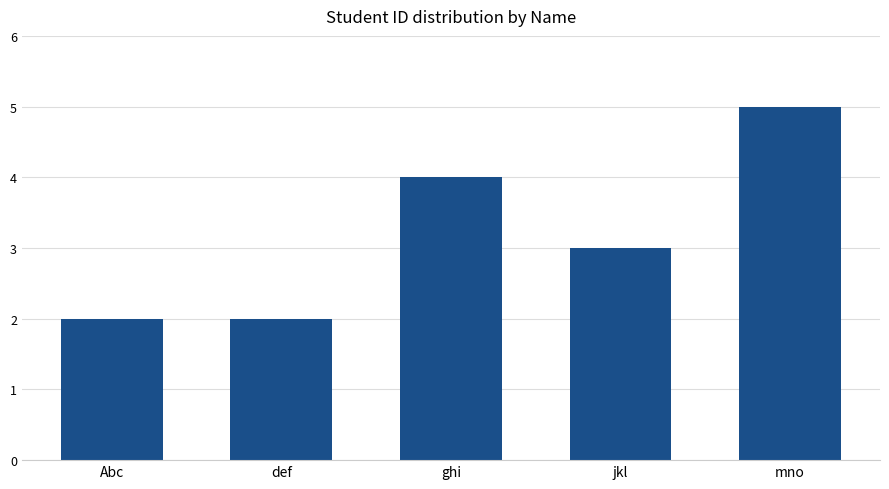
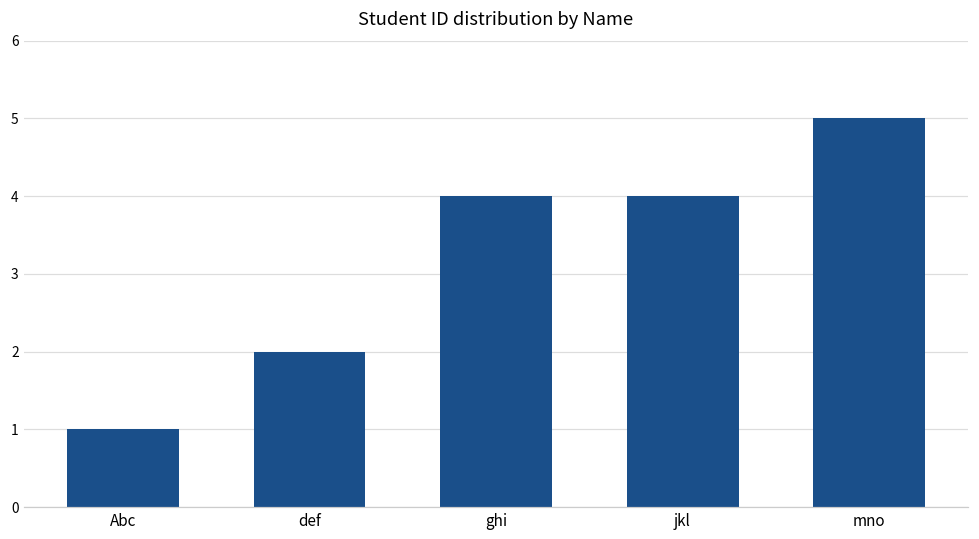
Abc: 2 -> 1
jkl: 3 -> 4
